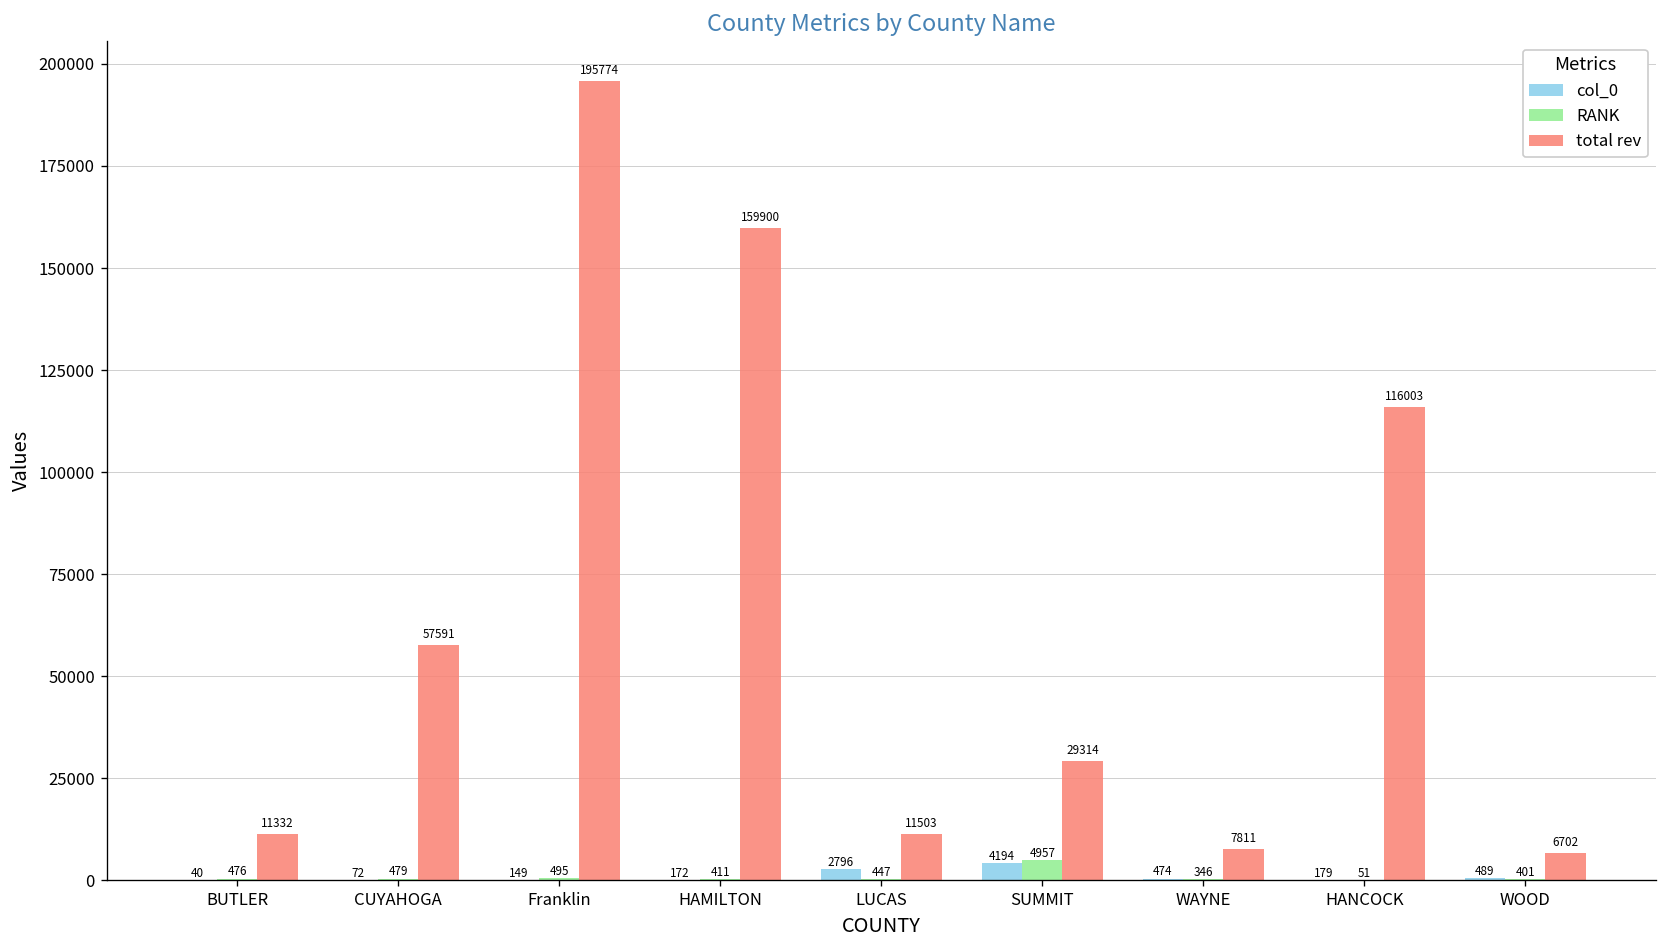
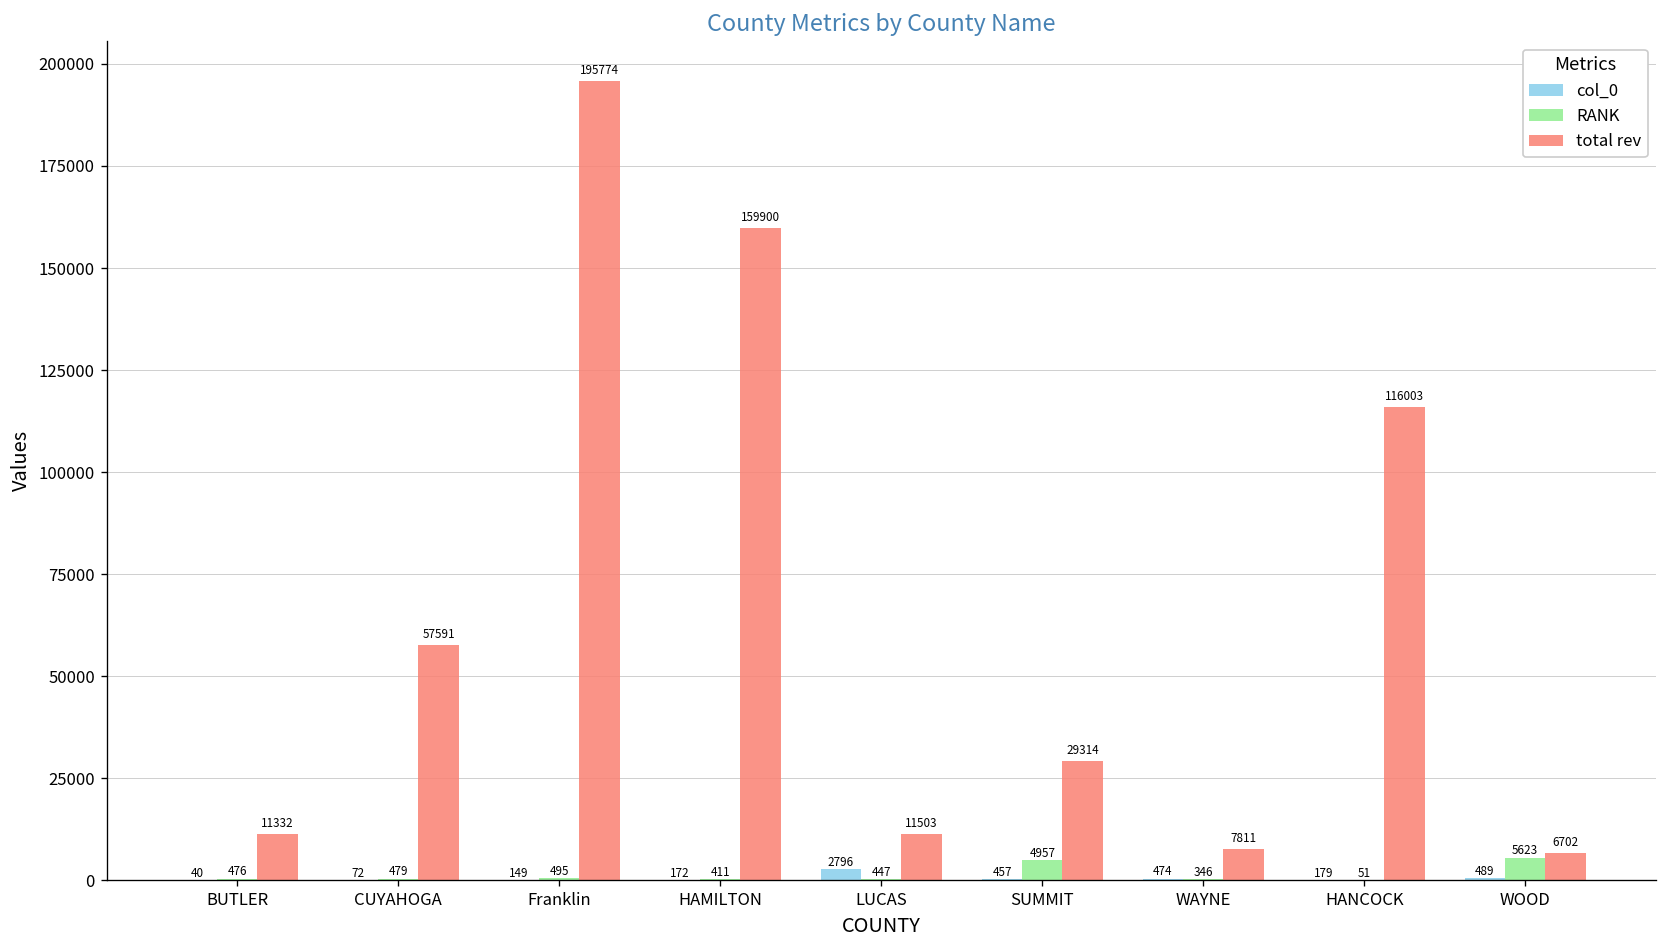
col_0, SUMMIT: 4194 -> 457
RANK, WOOD: 401 -> 5623
